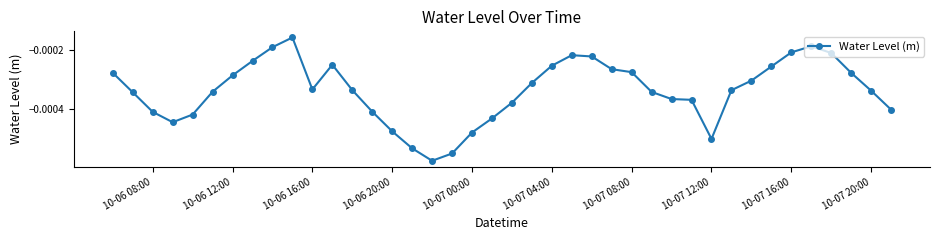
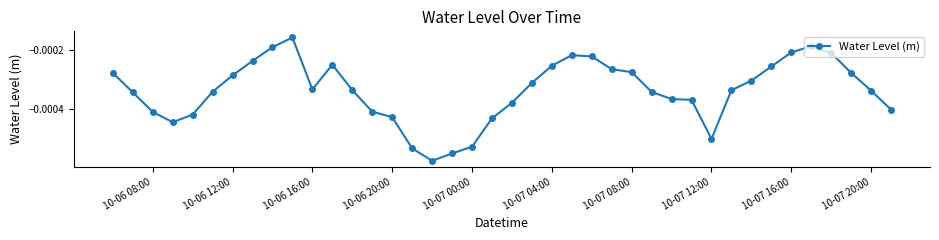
10-06 20:00: -0.00048 -> -0.00043
10-07 00:00: -0.00048 -> -0.00053
